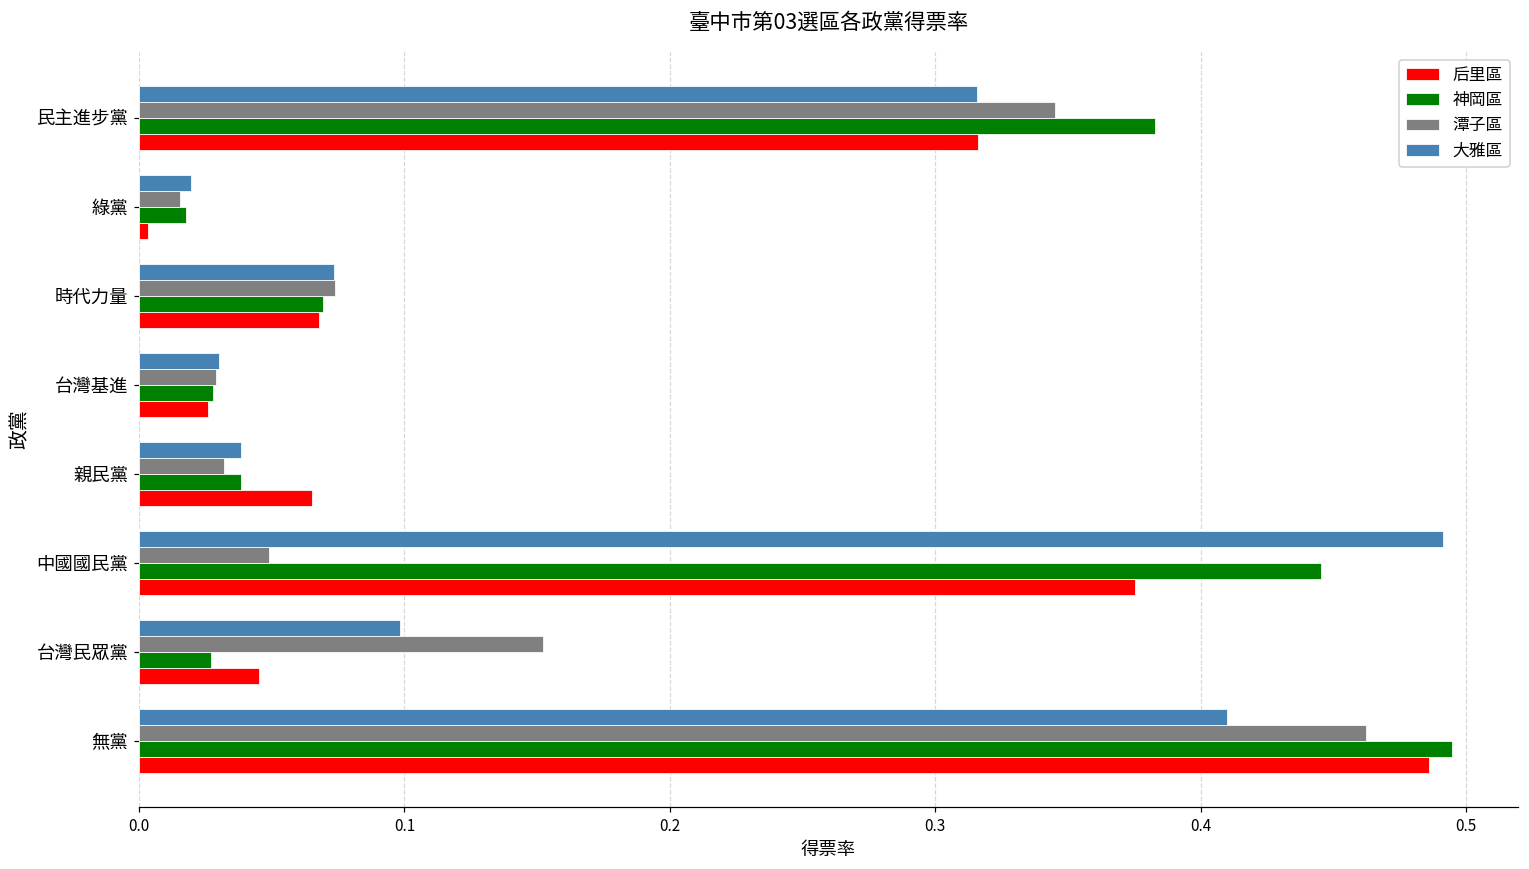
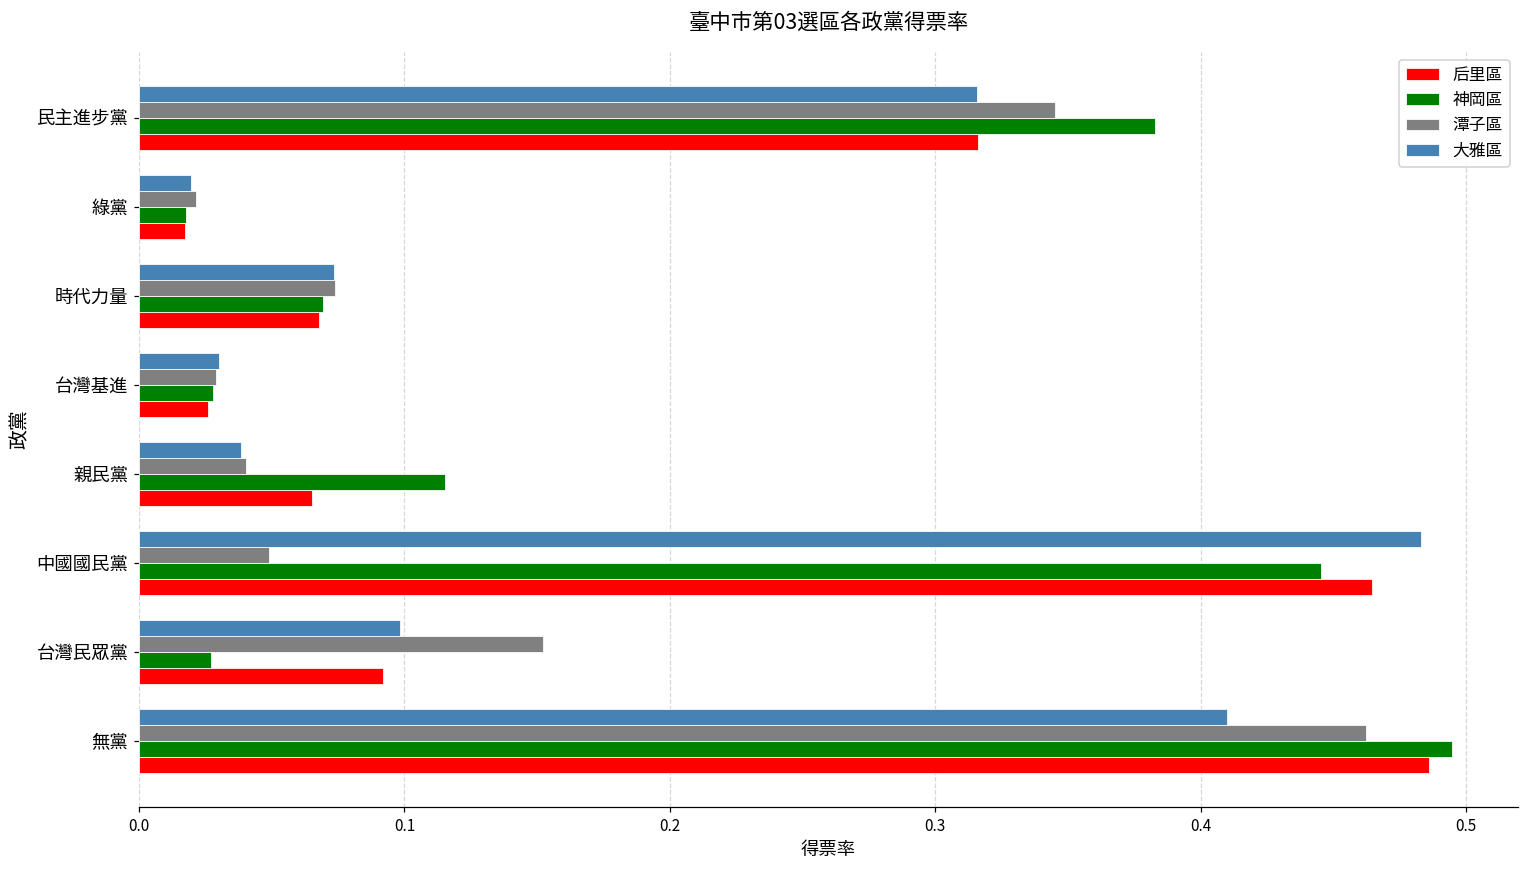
潭子區, 綠黨: 0.016 -> 0.021
后里區, 綠黨: 0.003 -> 0.018
潭子區, 親民黨: 0.032 -> 0.040
神岡區, 親民黨: 0.039 -> 0.115
大雅區, 中國國民黨: 0.491 -> 0.483
后里區, 中國國民黨: 0.375 -> 0.465
后里區, 台灣民眾黨: 0.045 -> 0.092
